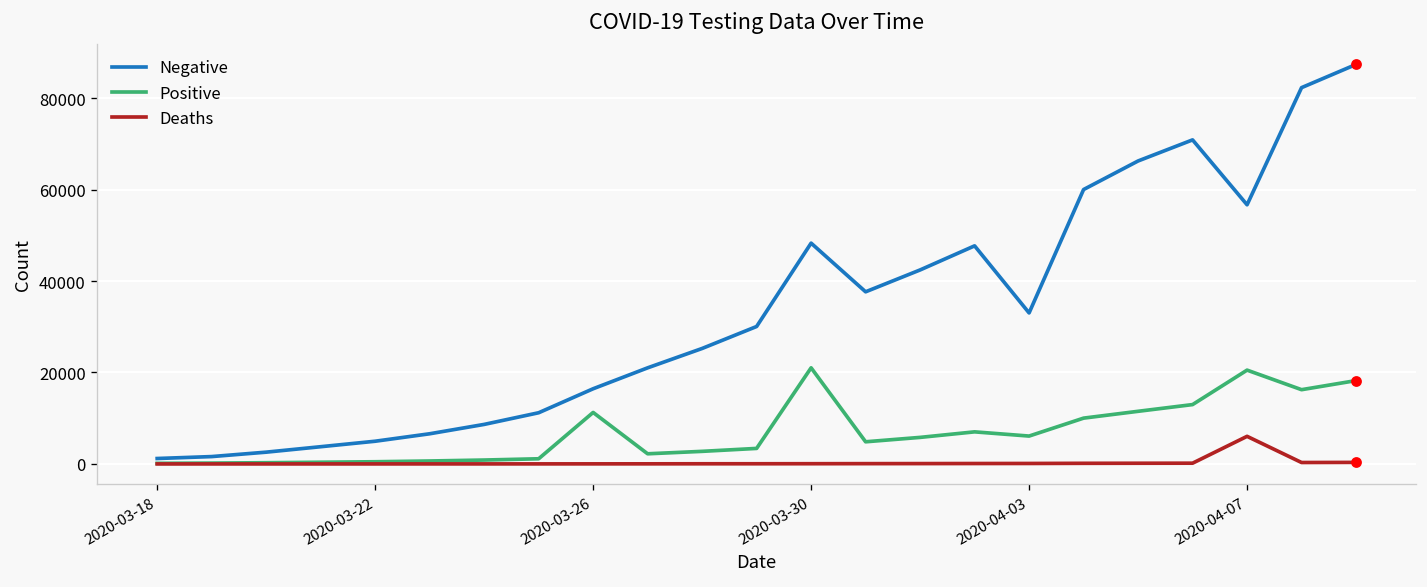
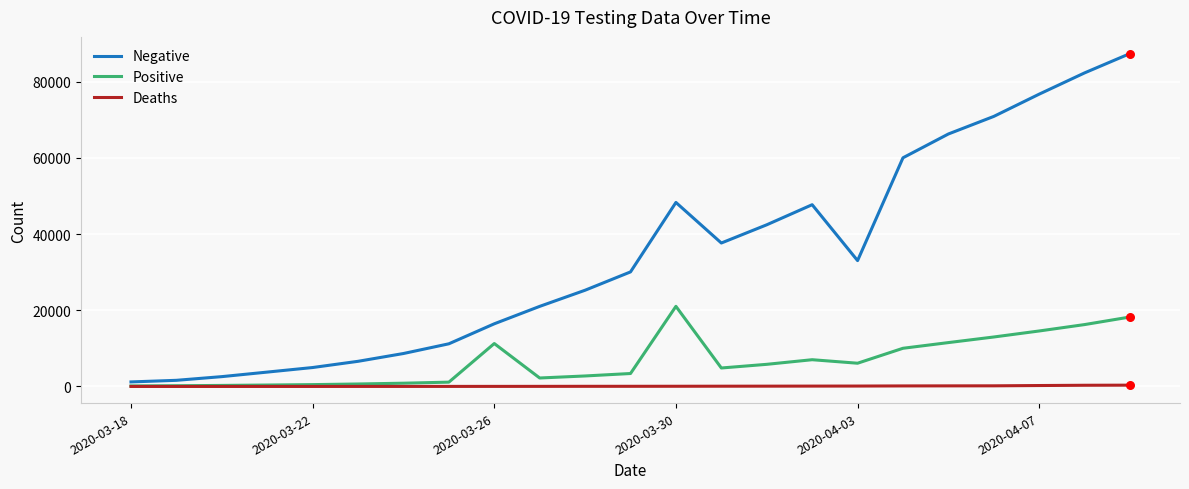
Negative, 2020-04-07: 57000 -> 77000
Positive, 2020-04-07: 21000 -> 15000
Deaths, 2020-04-07: 6000 -> 0
